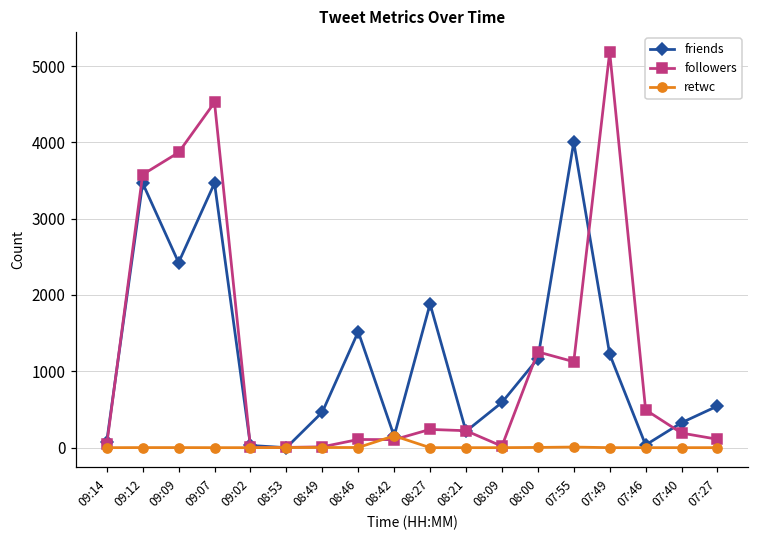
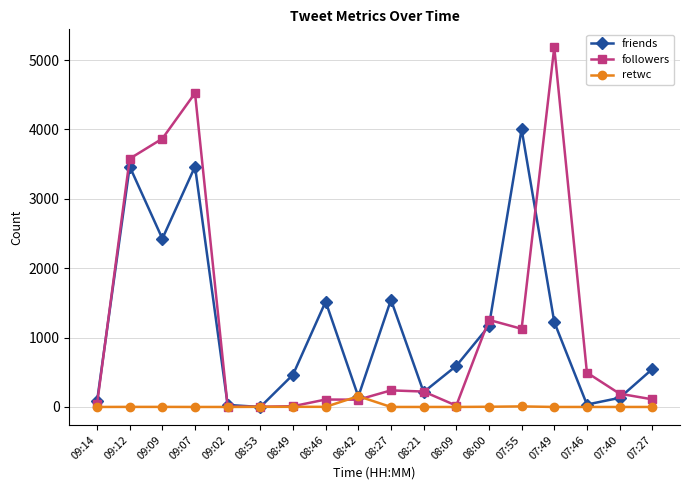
friends, 08:27: 1900 -> 1500
friends, 07:40: 300 -> 100
